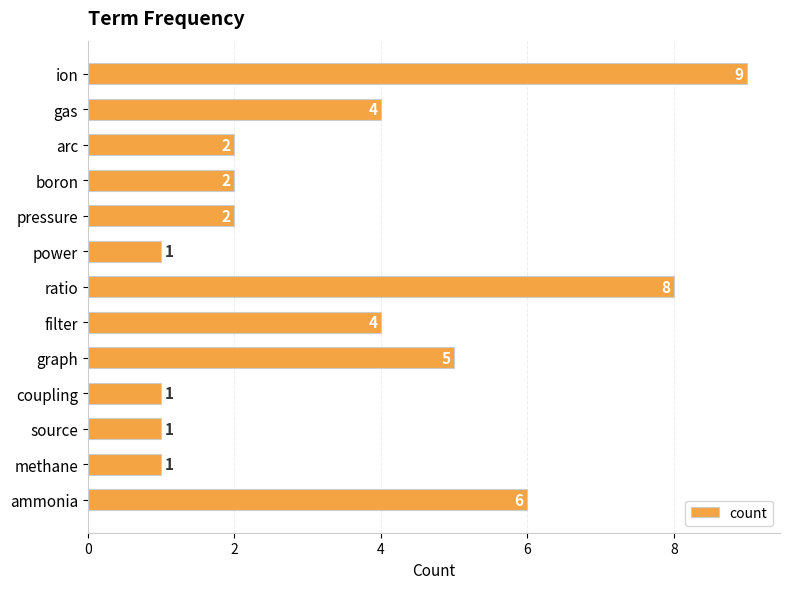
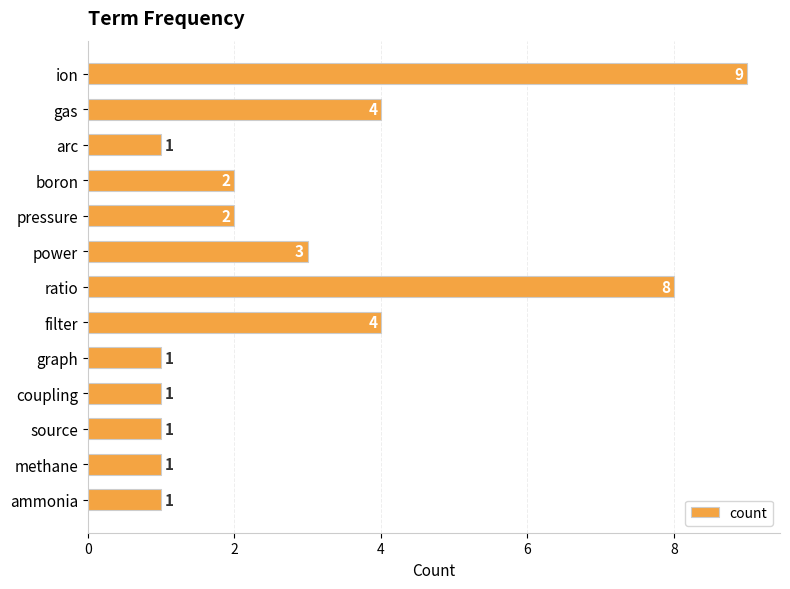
arc: 2 -> 1
power: 1 -> 3
graph: 5 -> 1
ammonia: 6 -> 1
